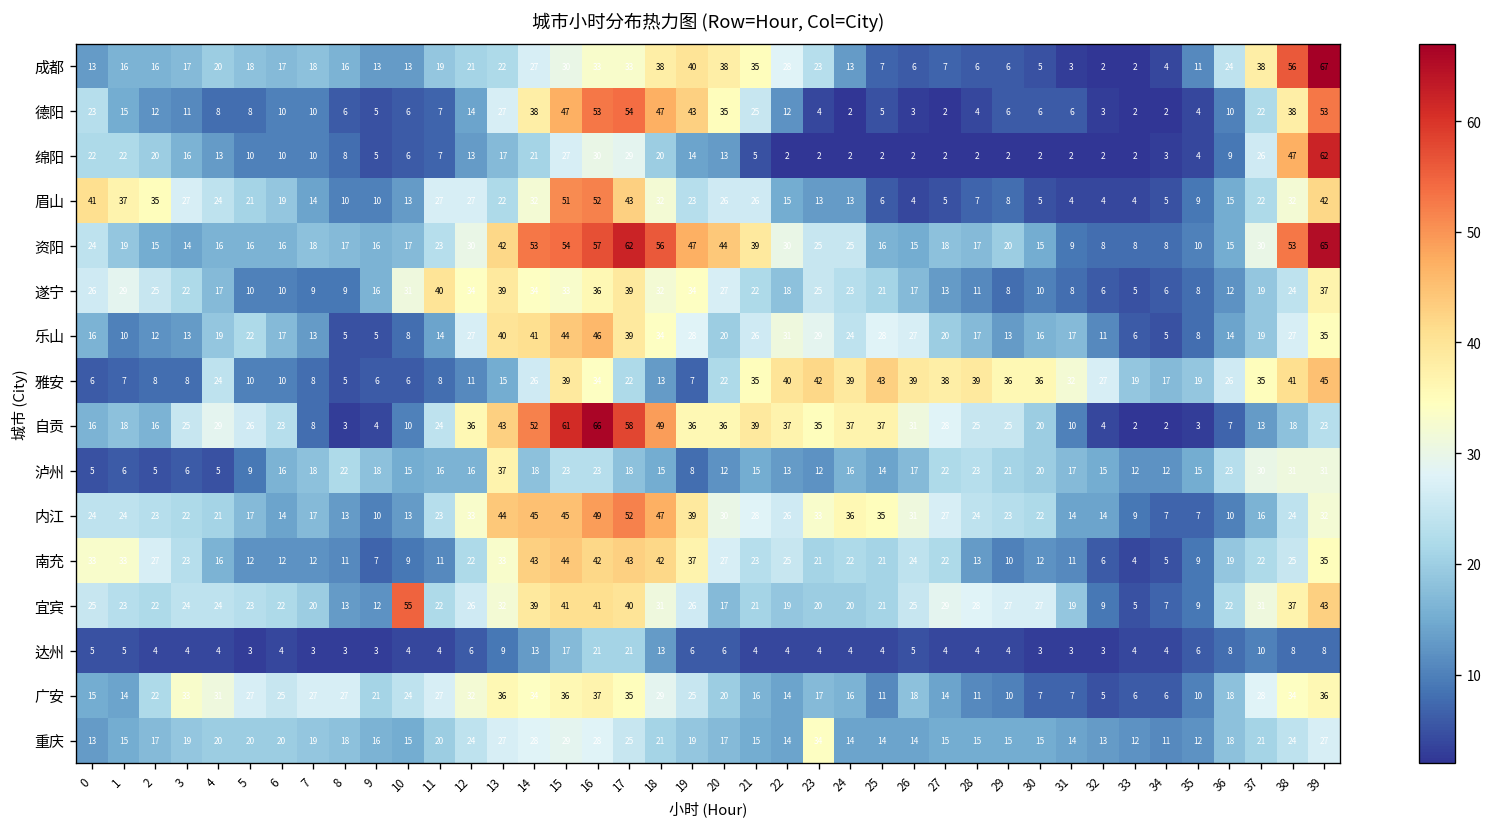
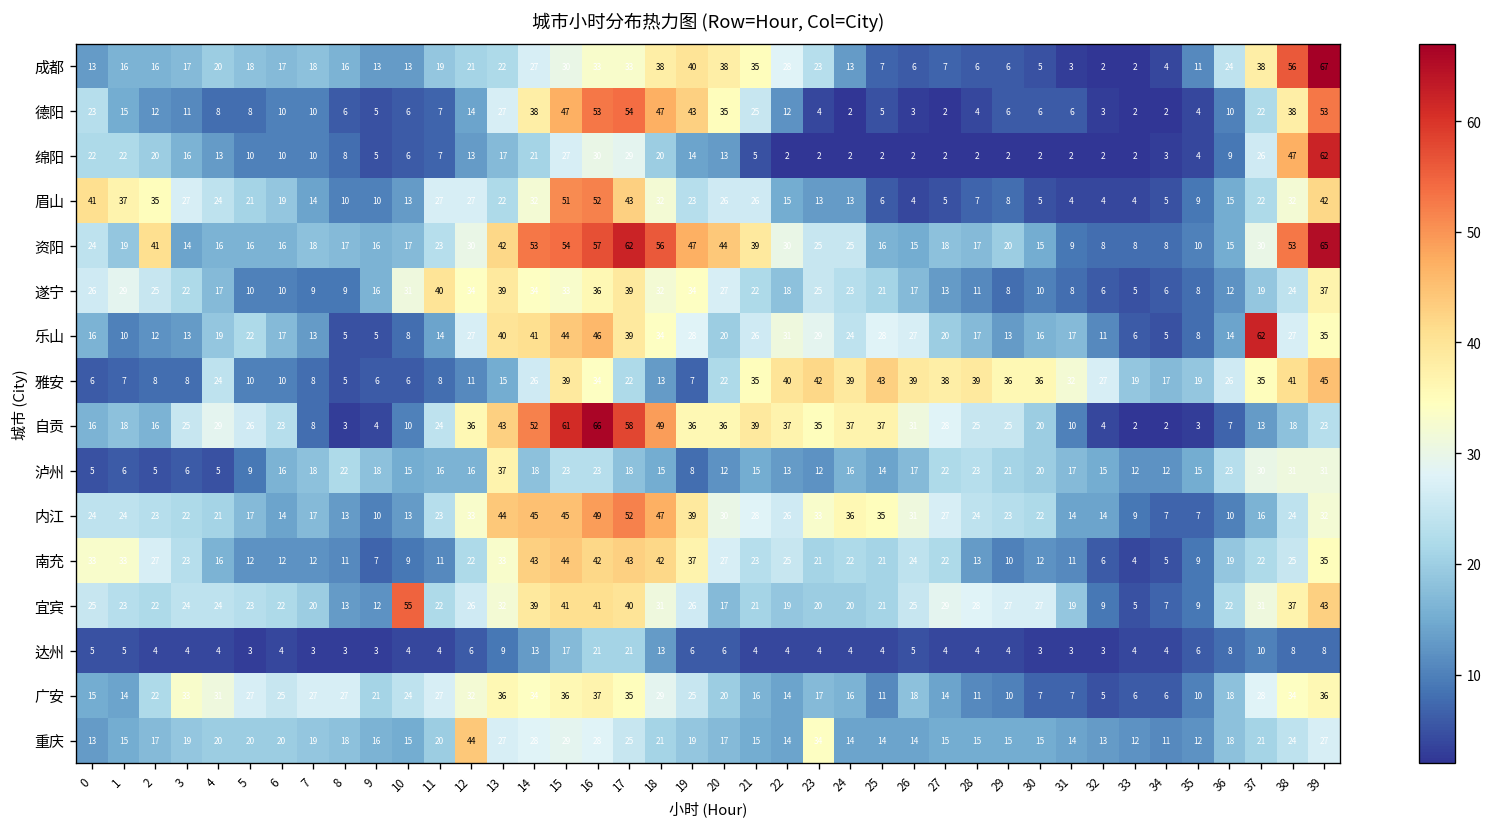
资阳, 2: 15 -> 41
乐山, 37: 19 -> 62
重庆, 12: 24 -> 44
